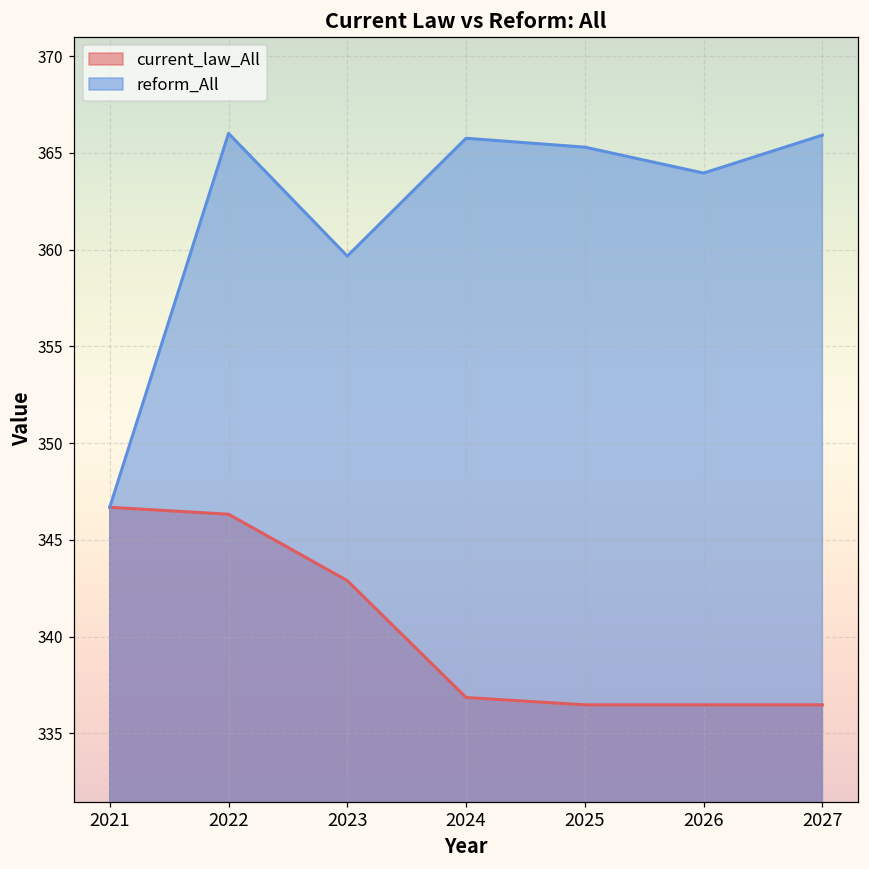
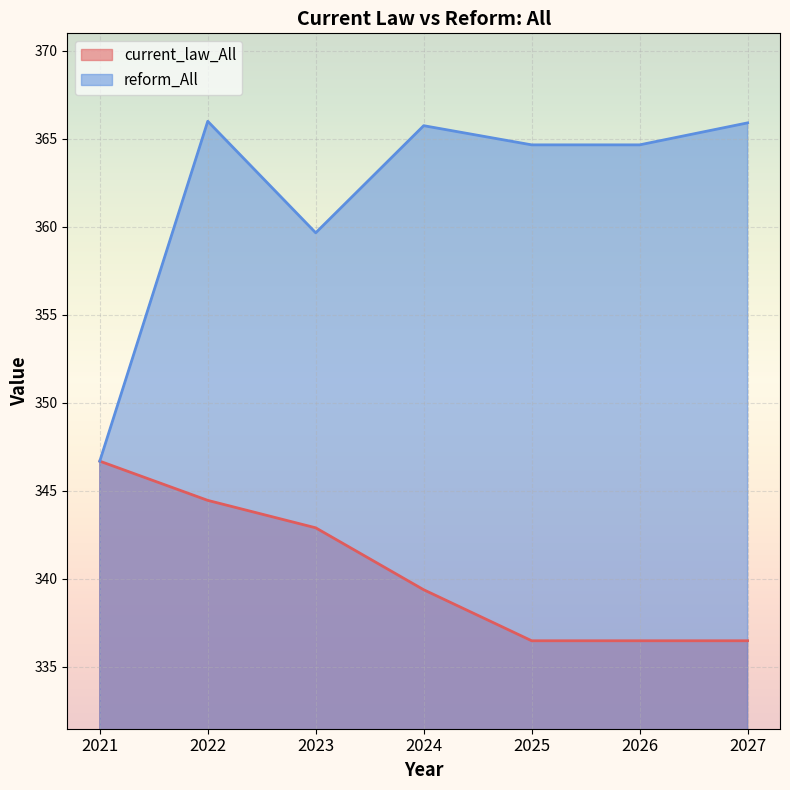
current_law_All, 2022: 346.3 -> 344.5
current_law_All, 2024: 336.9 -> 339.4
reform_All, 2025: 365.3 -> 364.7
reform_All, 2026: 364.0 -> 364.7
